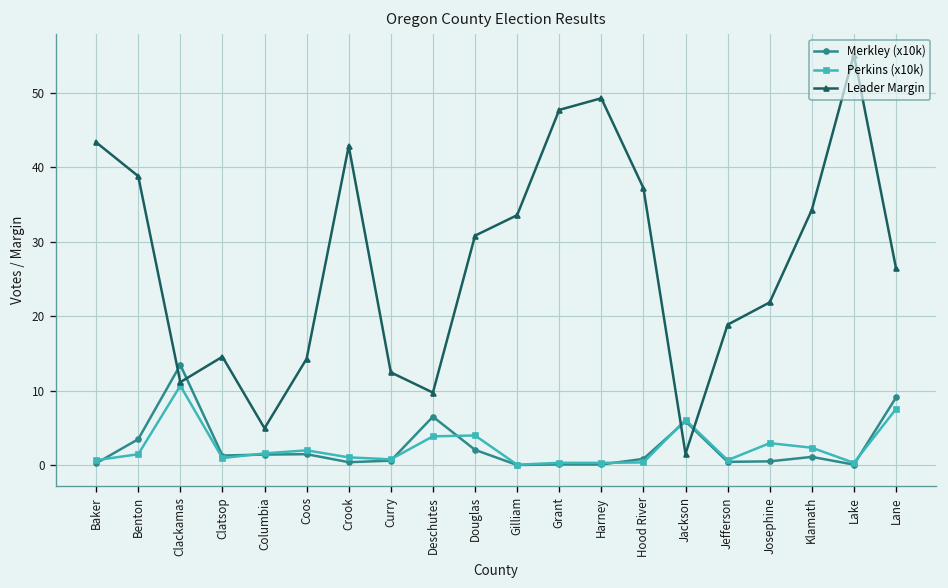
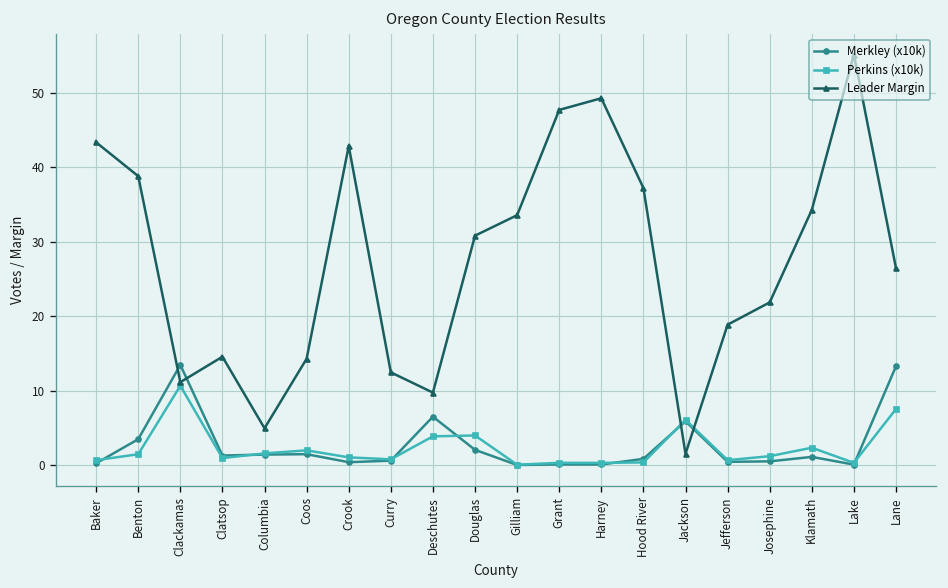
Perkins (x10k), Josephine: 3 -> 1
Merkley (x10k), Lane: 9 -> 13
